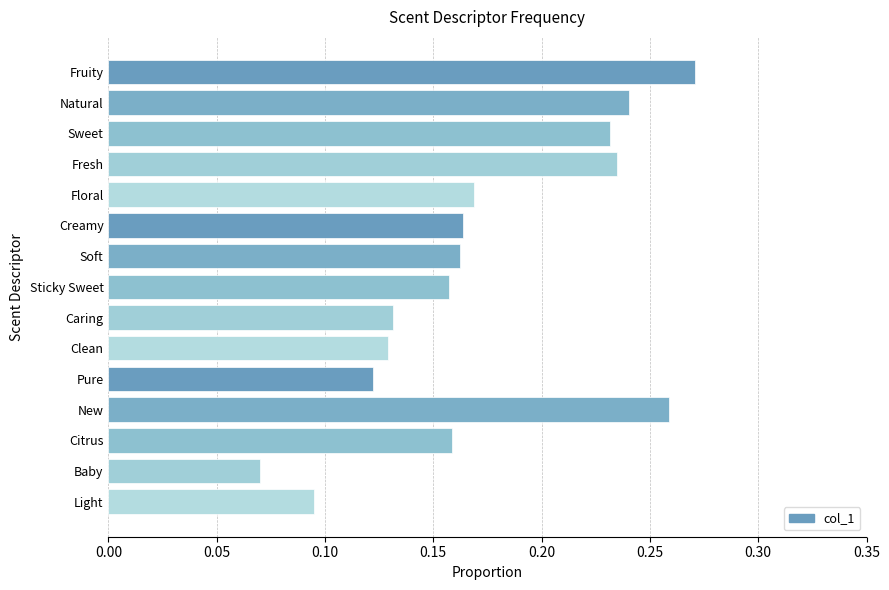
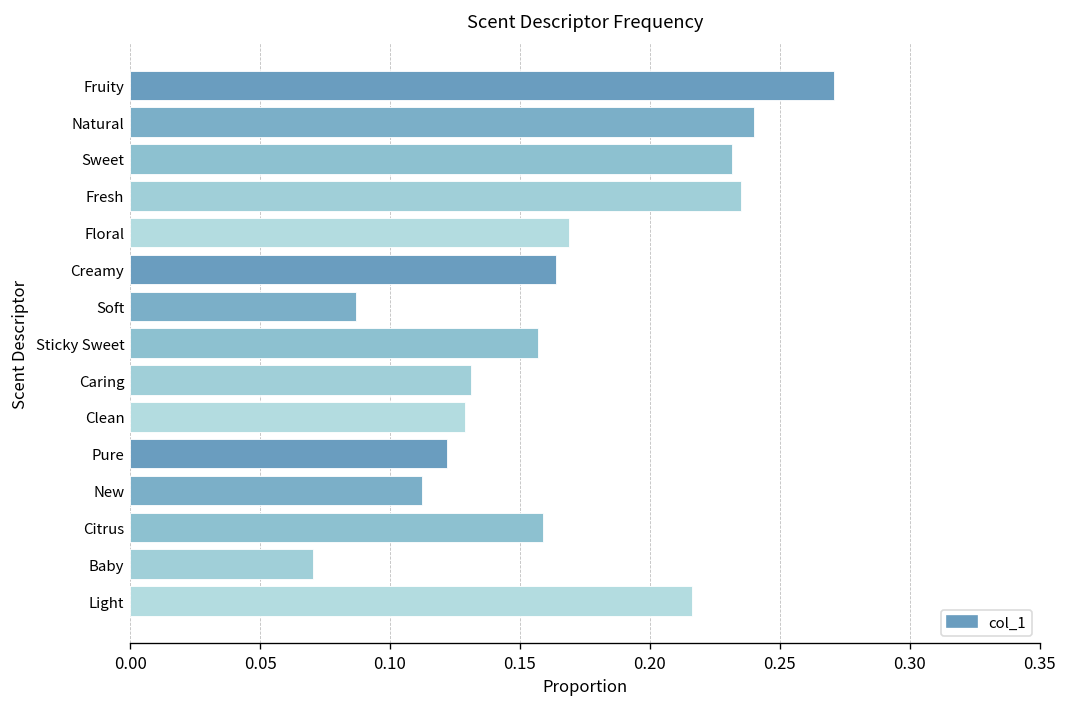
Soft: 0.162 -> 0.087
New: 0.259 -> 0.112
Light: 0.095 -> 0.216
